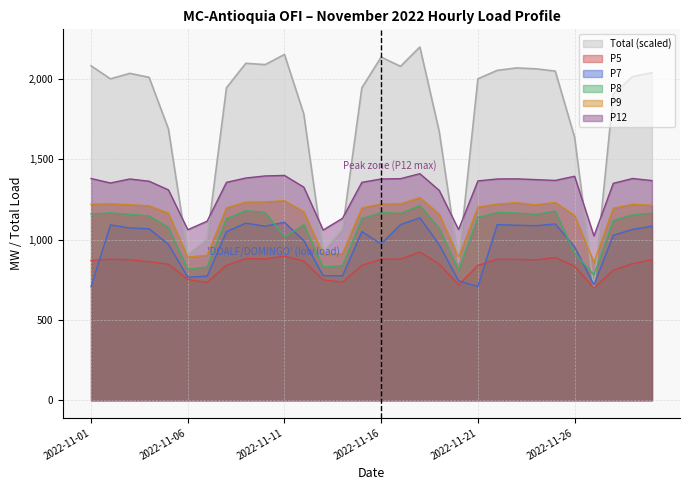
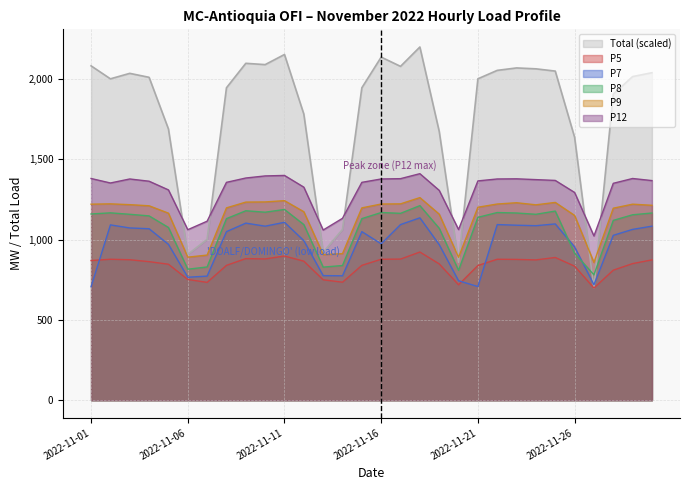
P8, 2022-11-11: 1,020 -> 1,190
P12, 2022-11-26: 1,400 -> 1,290
